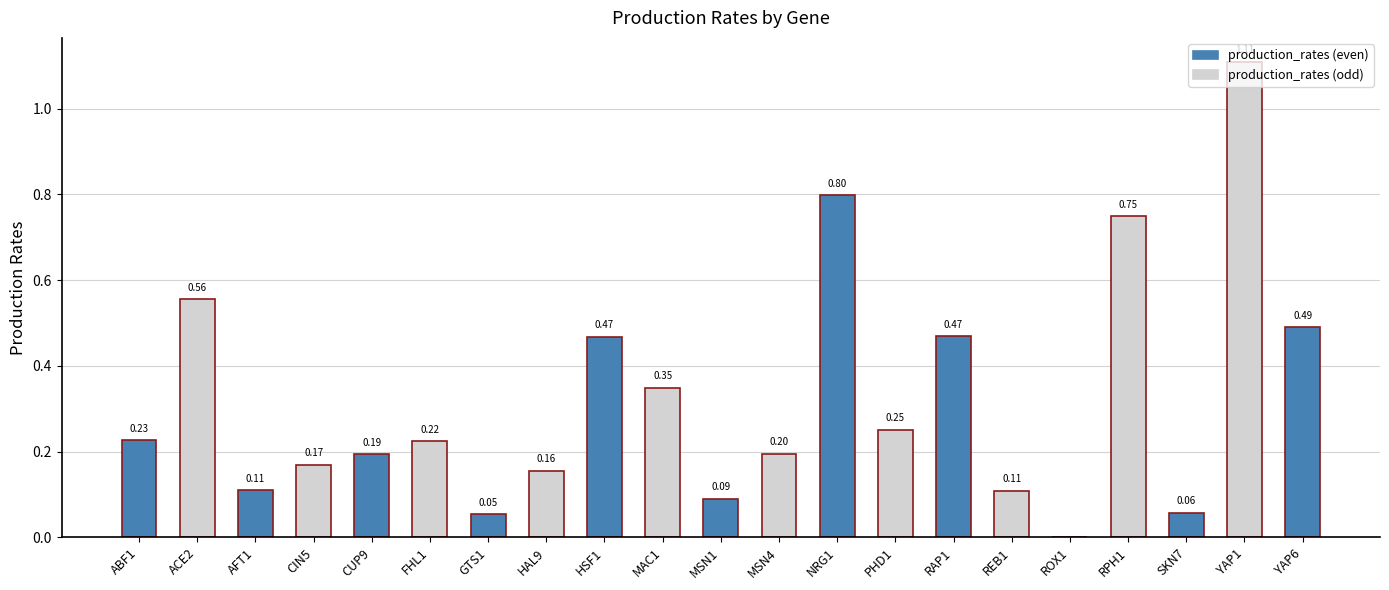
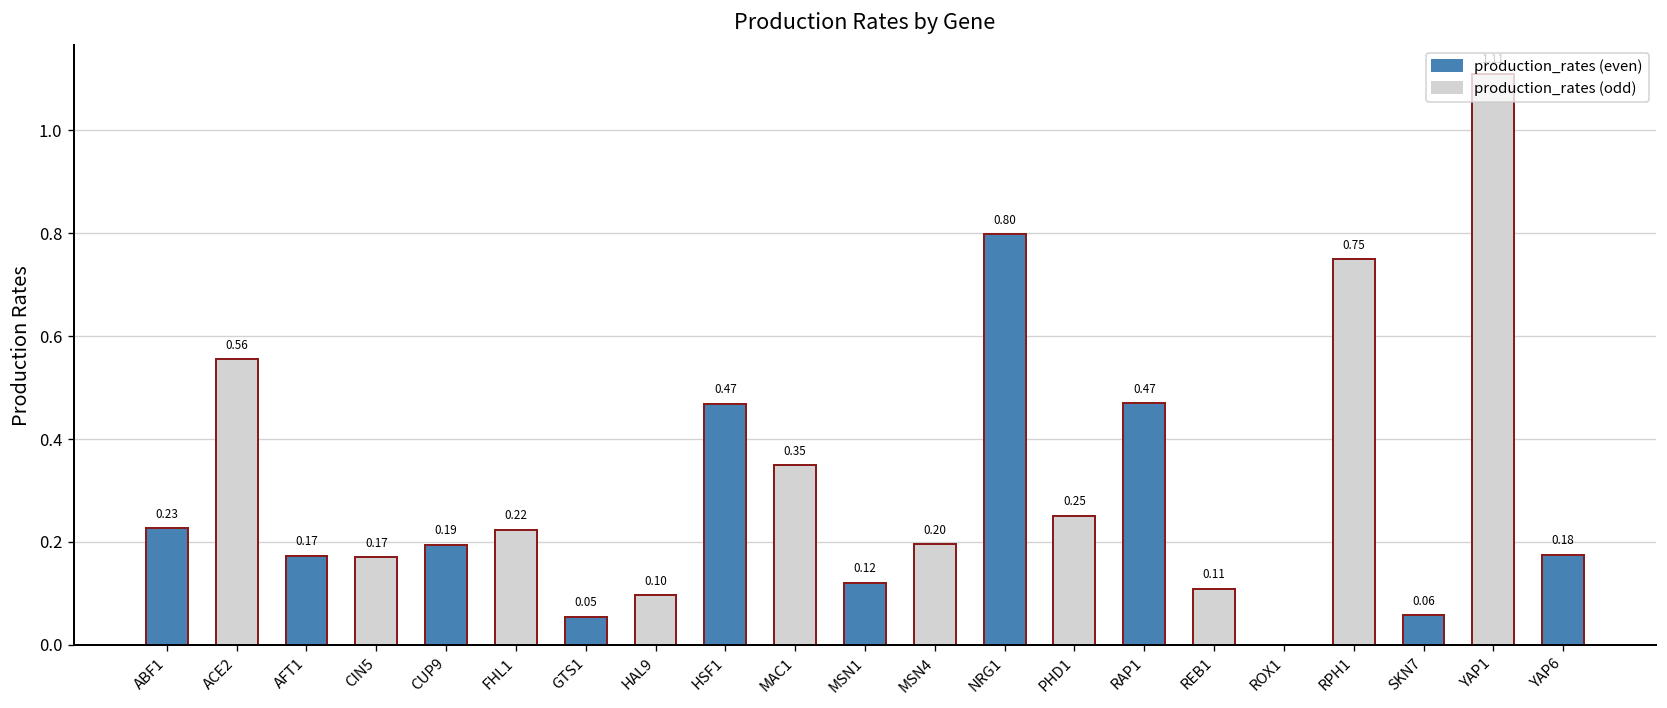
AFT1: 0.11 -> 0.17
HAL9: 0.16 -> 0.10
MSN1: 0.09 -> 0.12
YAP6: 0.49 -> 0.18
